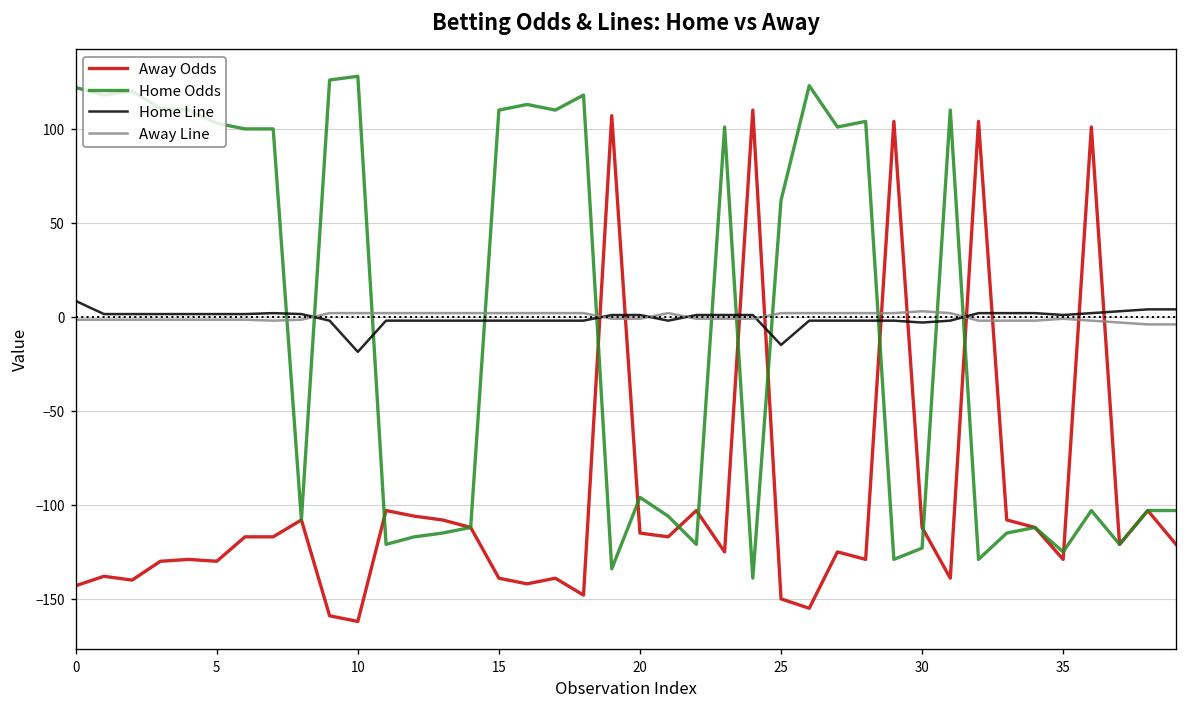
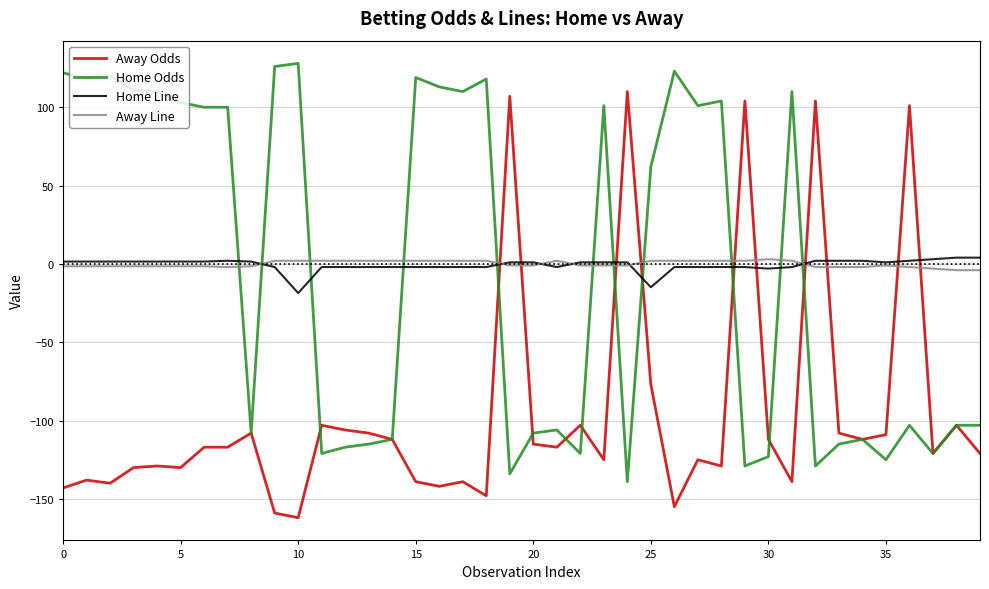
Home Line, 0: 9 -> 2
Home Odds, 15: 110 -> 119
Home Odds, 20: -96 -> -108
Away Odds, 25: -150 -> -77
Away Odds, 35: -129 -> -109
